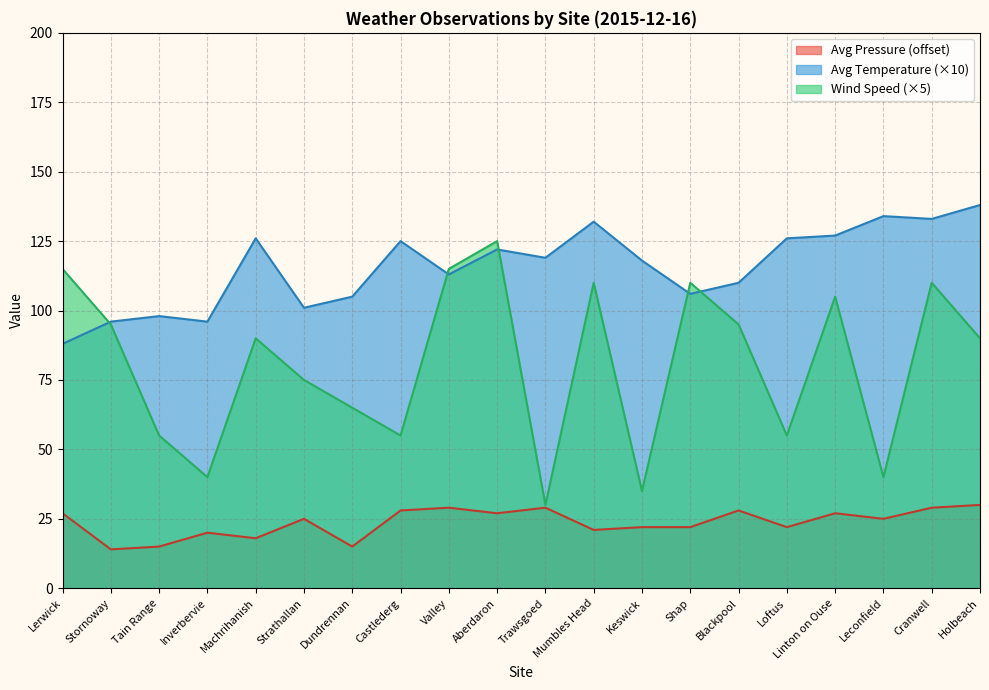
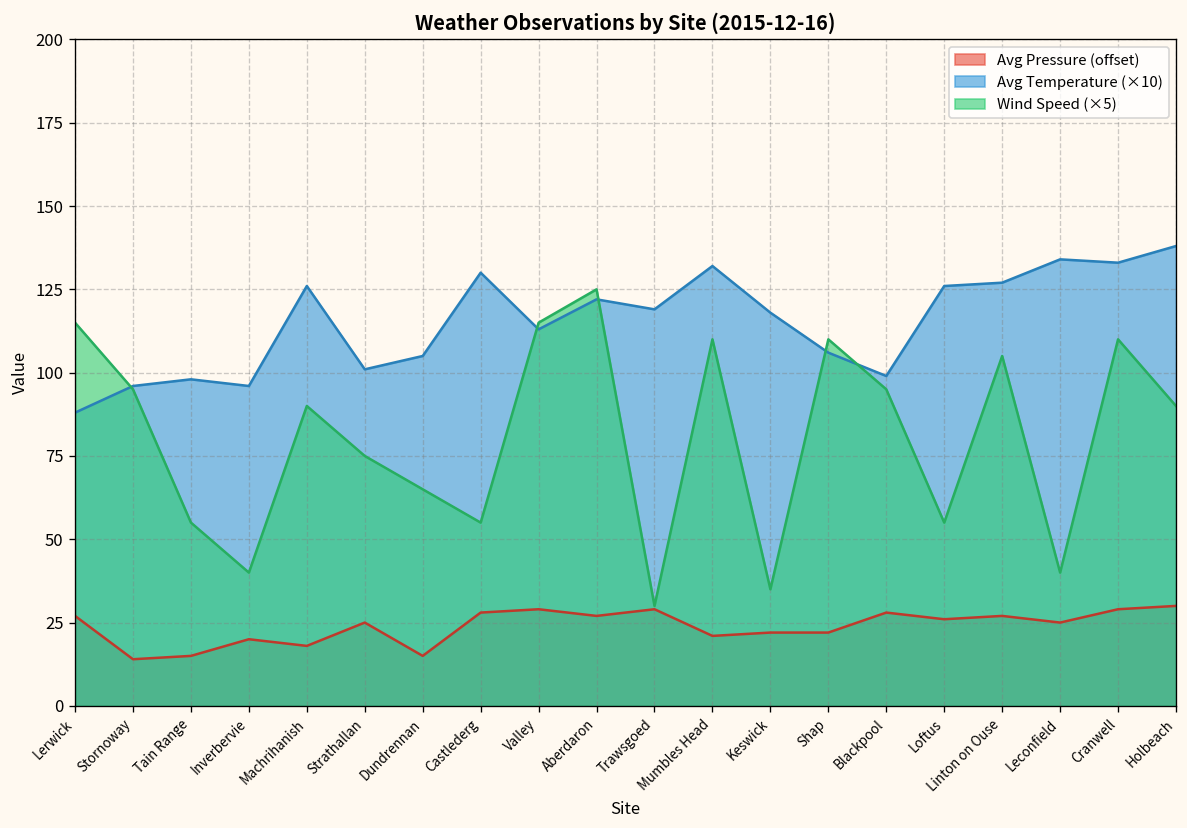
Avg Temperature (×10), Castlederg: 125 -> 130
Avg Temperature (×10), Blackpool: 110 -> 99
Avg Pressure (offset), Loftus: 22 -> 26
